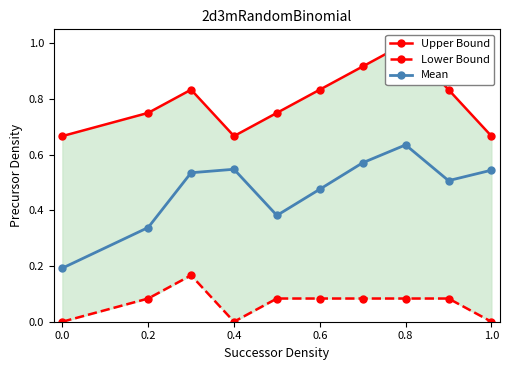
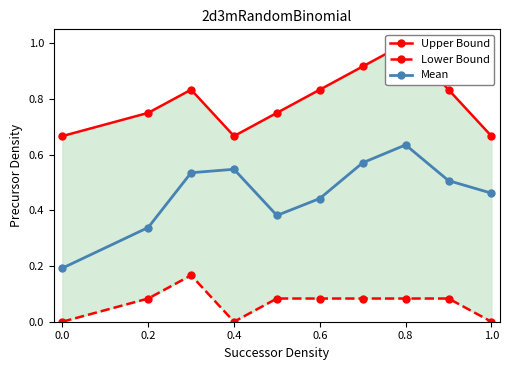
Mean, 0.6: 0.48 -> 0.44
Mean, 1.0: 0.54 -> 0.46
